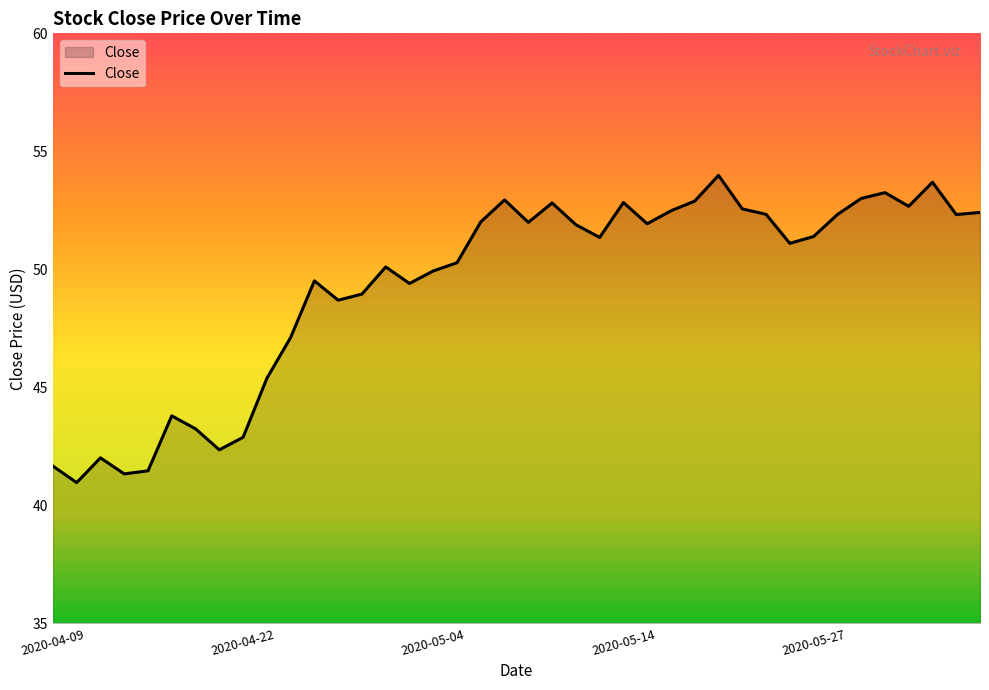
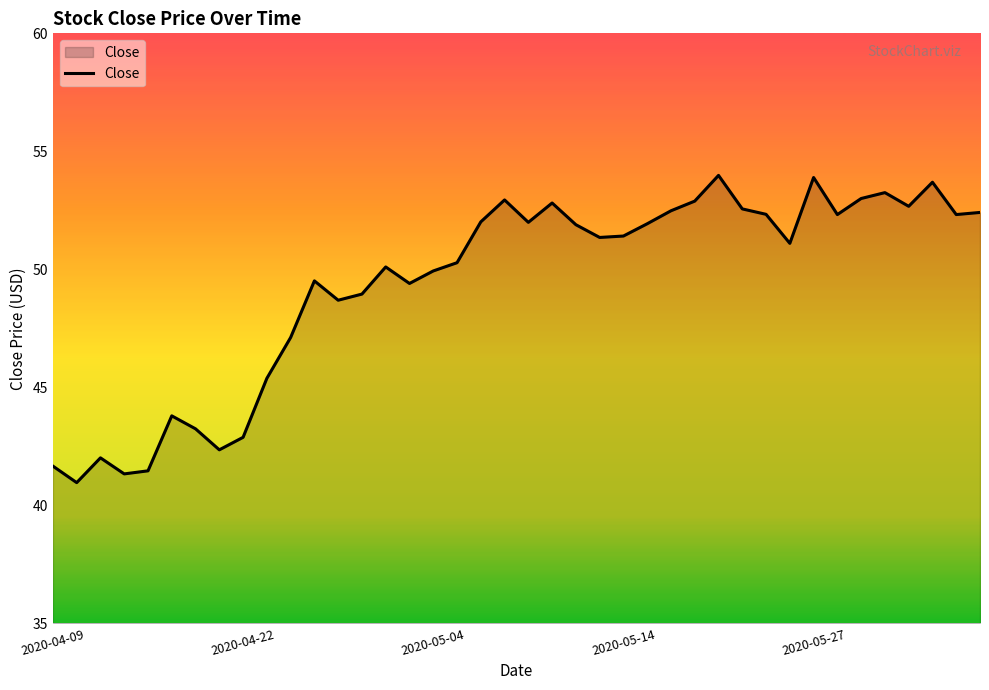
2020-05-14: 52.8 -> 51.4
2020-05-27: 51.4 -> 53.9
